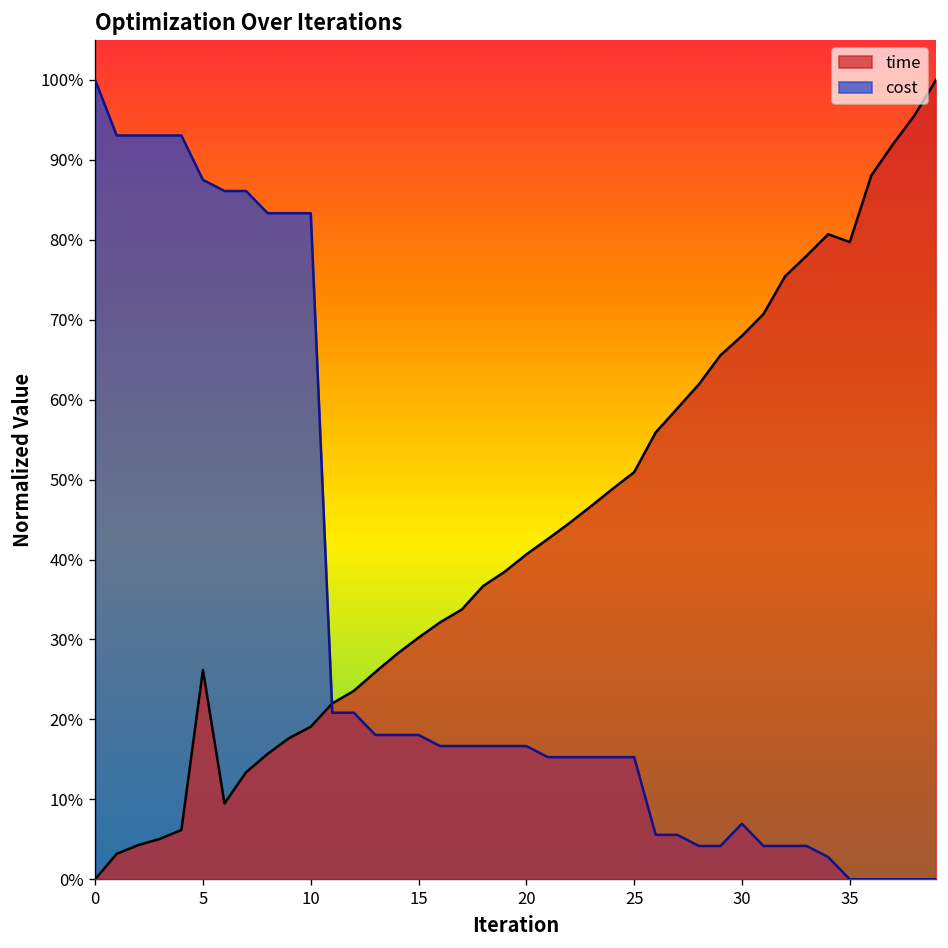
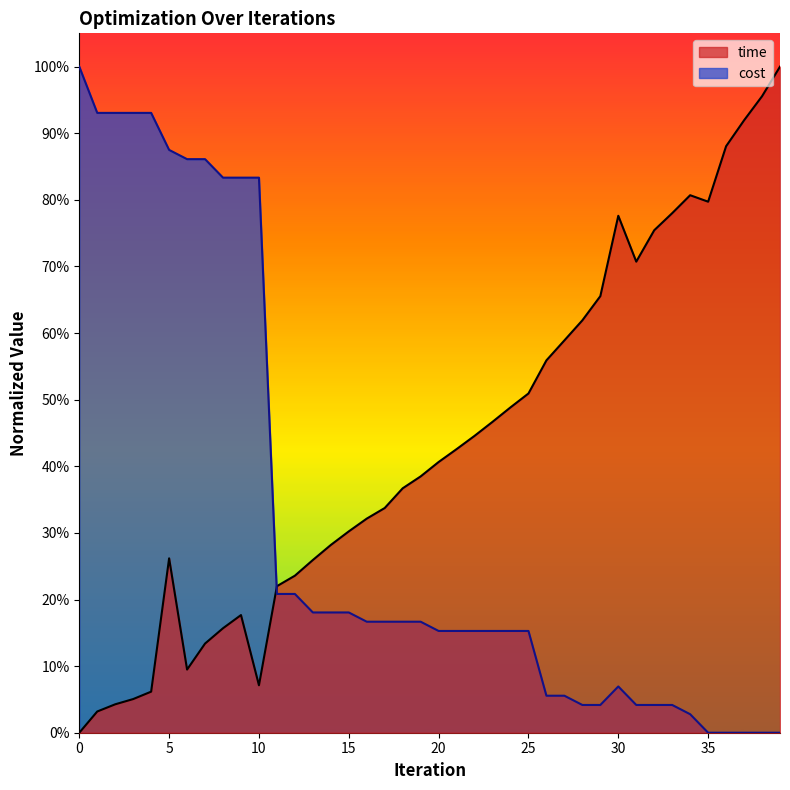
time, 10: 19% -> 7%
cost, 20: 17% -> 15%
time, 30: 68% -> 78%
